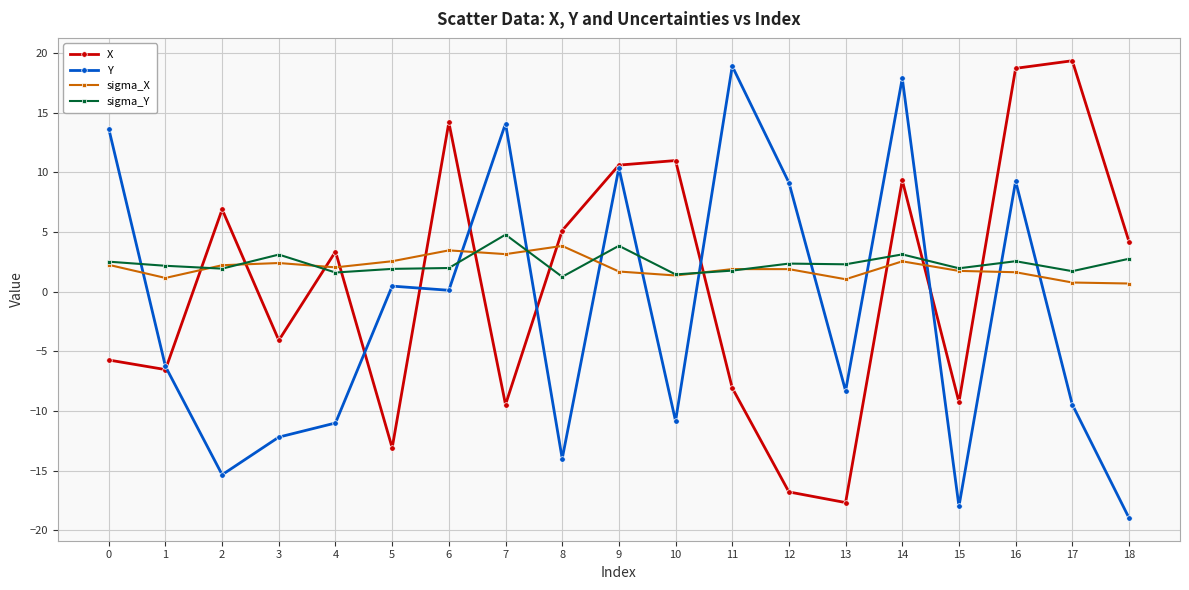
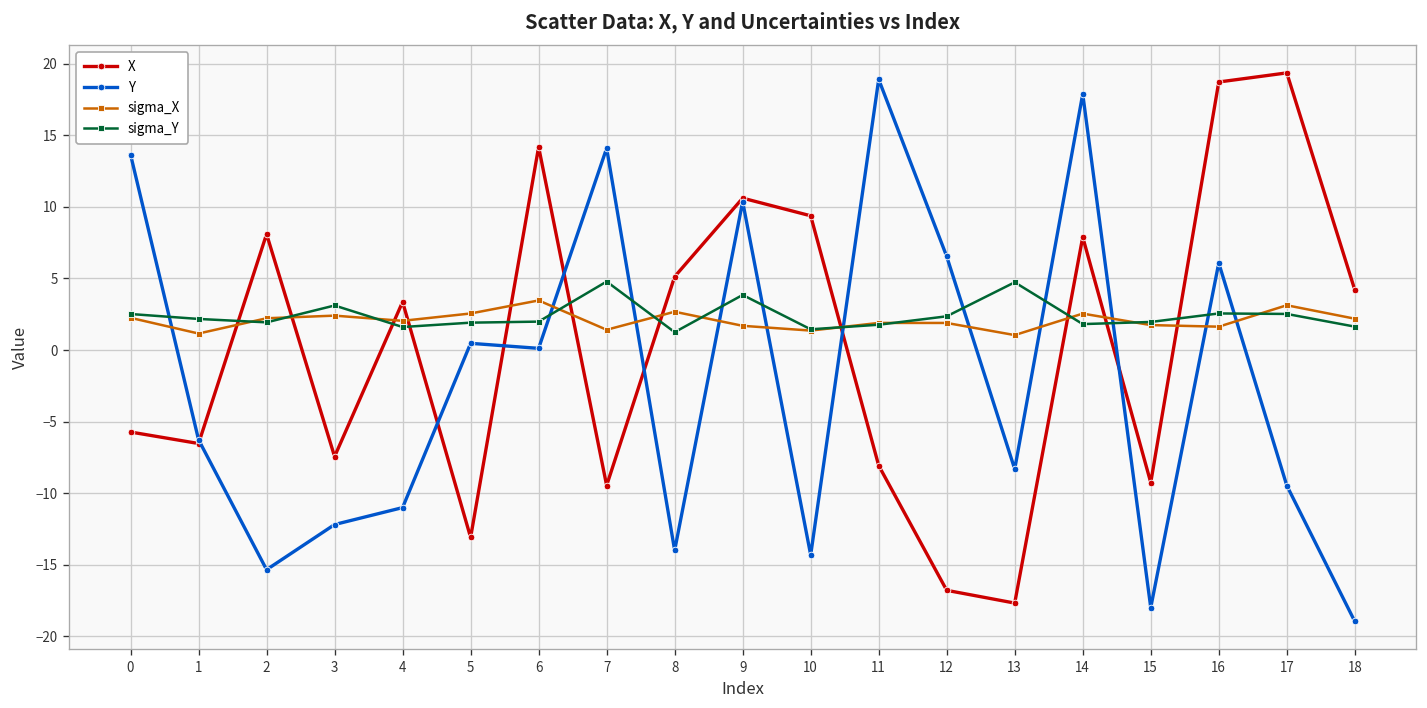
X, 2: 6.9 -> 8.1
X, 3: -4.1 -> -7.4
sigma_X, 7: 3.2 -> 1.4
sigma_X, 8: 3.8 -> 2.7
X, 10: 11.0 -> 9.4
Y, 10: -10.8 -> -14.3
Y, 12: 9.1 -> 6.5
sigma_Y, 13: 2.3 -> 4.7
X, 14: 9.3 -> 7.9
sigma_Y, 14: 3.1 -> 1.8
Y, 16: 9.3 -> 6.1
sigma_X, 17: 0.8 -> 3.1
sigma_Y, 17: 1.7 -> 2.5
sigma_X, 18: 0.7 -> 2.2
sigma_Y, 18: 2.8 -> 1.6
